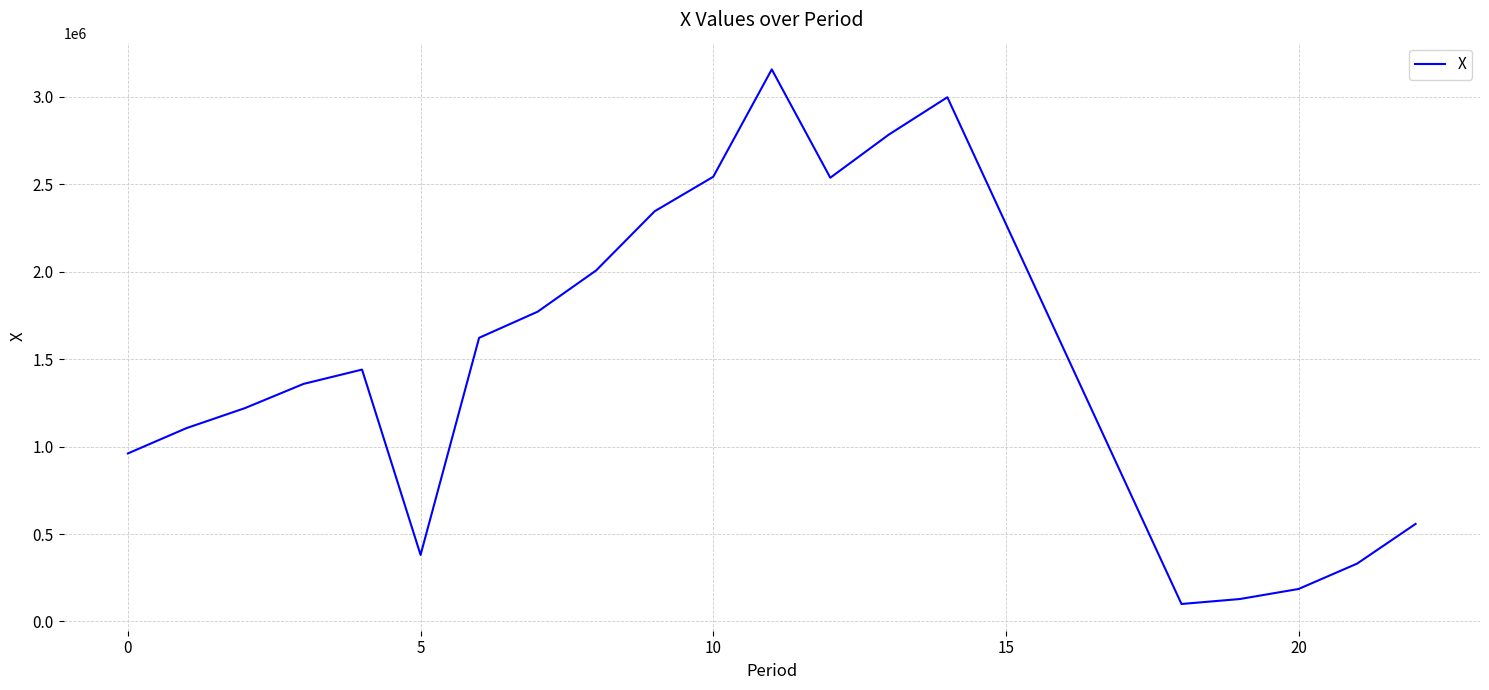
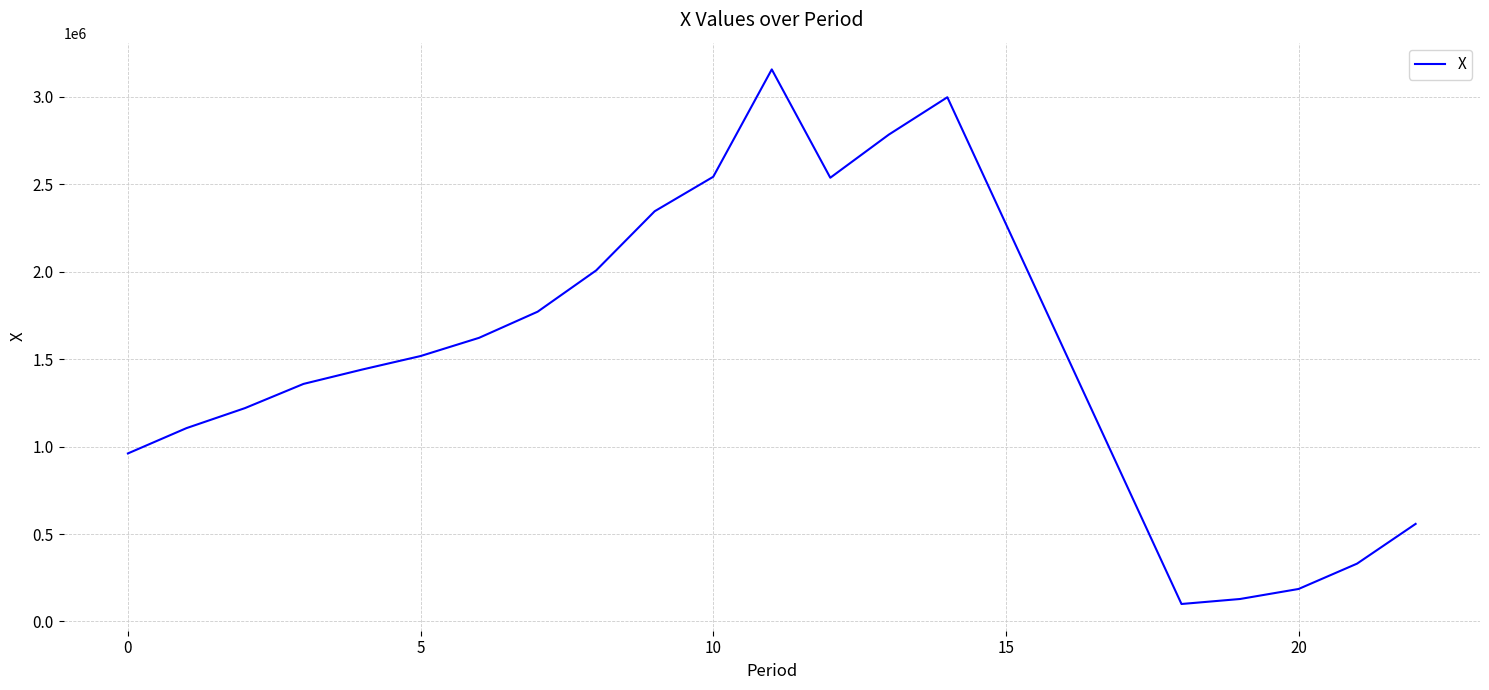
5: 380000 -> 1520000
